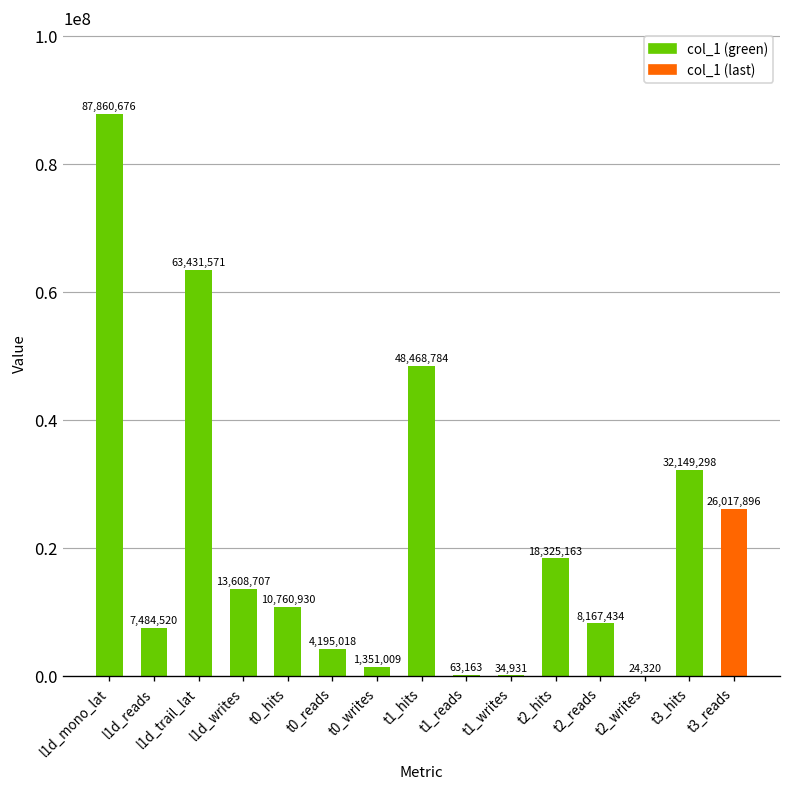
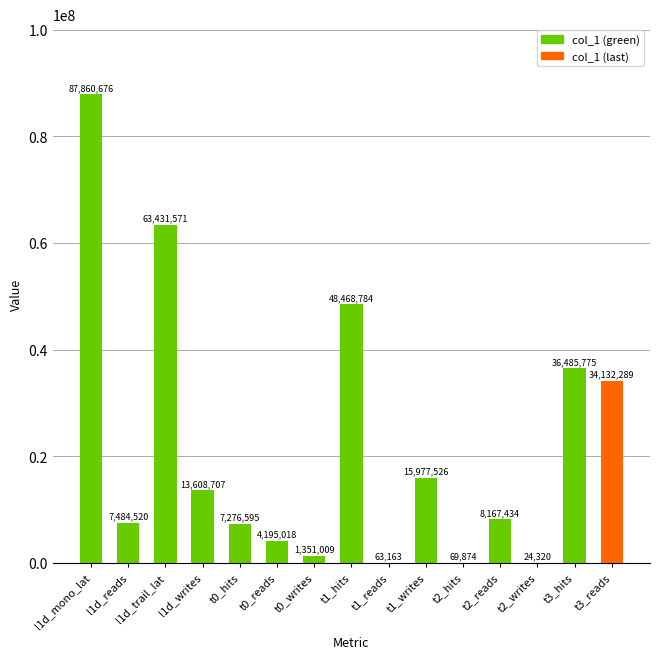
t0_hits: 10,760,930 -> 7,276,595
t1_writes: 34,931 -> 15,977,526
t2_hits: 18,325,163 -> 69,874
t3_hits: 32,149,298 -> 36,485,775
t3_reads: 26,017,896 -> 34,132,289
